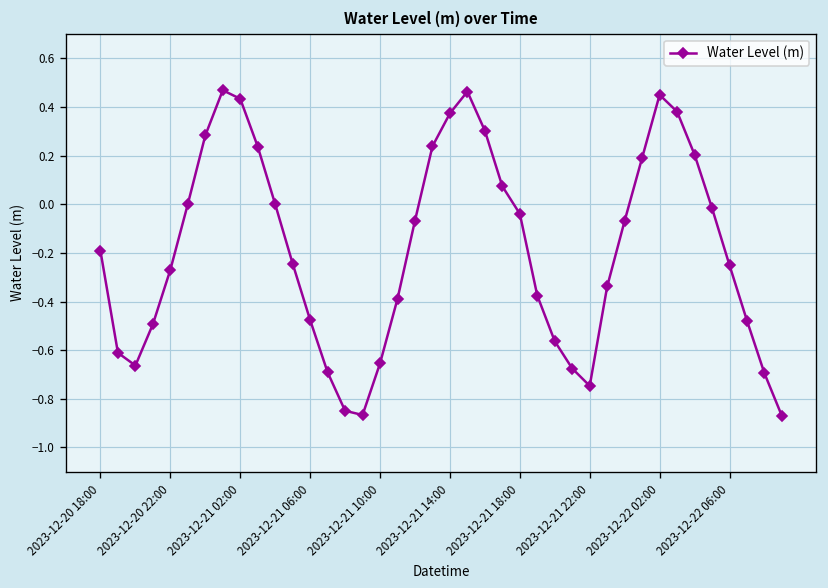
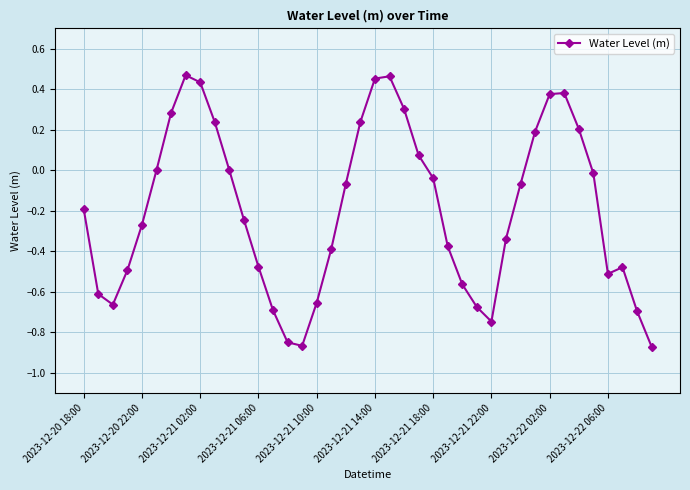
2023-12-21 14:00: 0.37 -> 0.45
2023-12-22 02:00: 0.45 -> 0.38
2023-12-22 06:00: -0.25 -> -0.51
